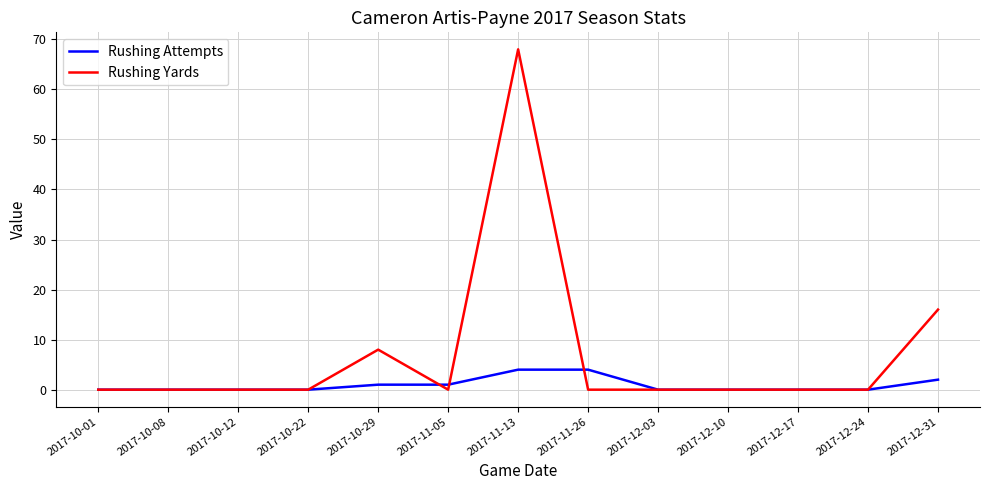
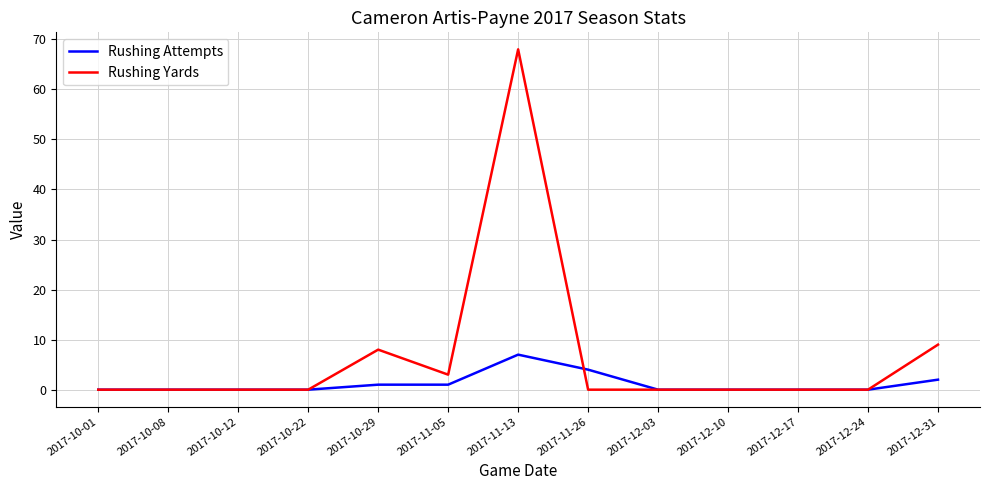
Rushing Yards, 2017-11-05: 0 -> 3
Rushing Attempts, 2017-11-13: 4 -> 7
Rushing Yards, 2017-12-31: 16 -> 9
